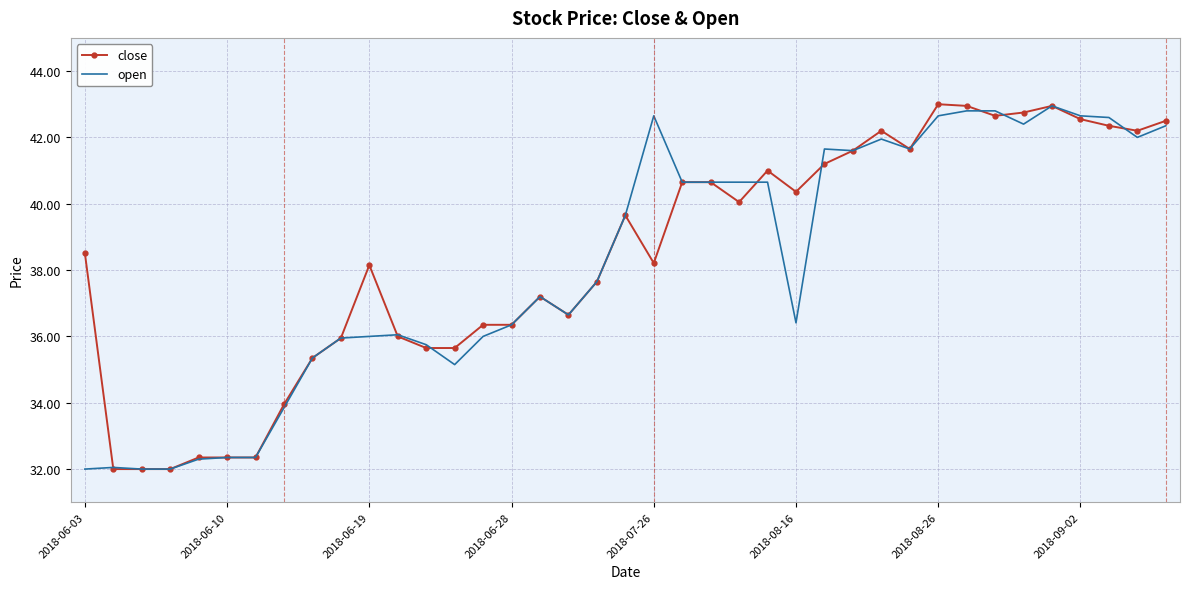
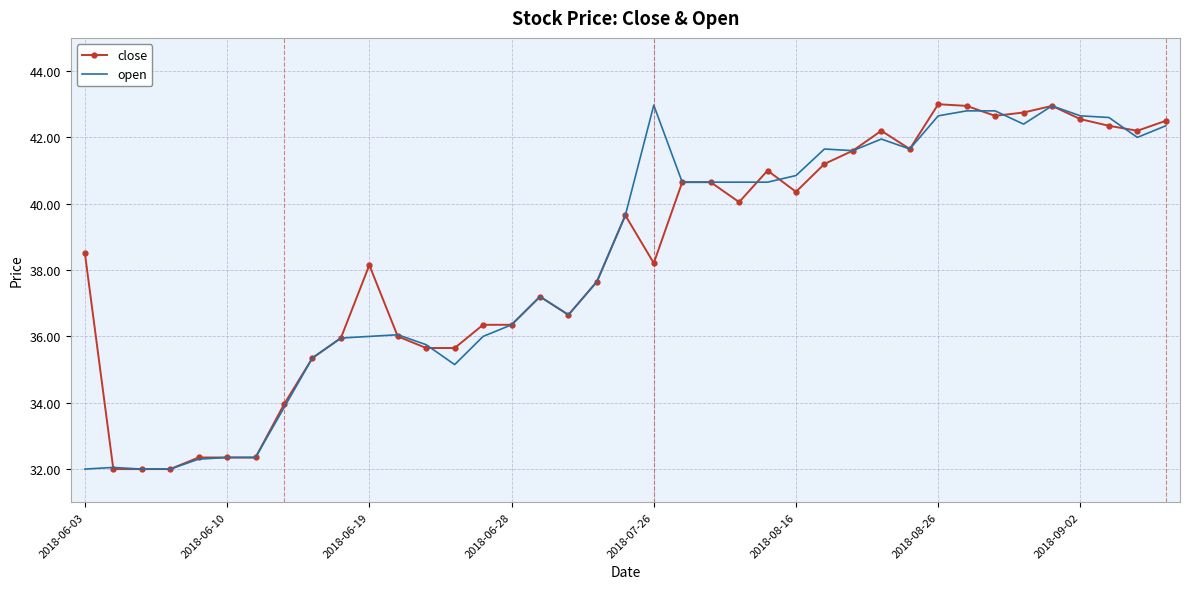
open, 2018-07-26: 42.7 -> 43.0
open, 2018-08-16: 36.4 -> 40.9
